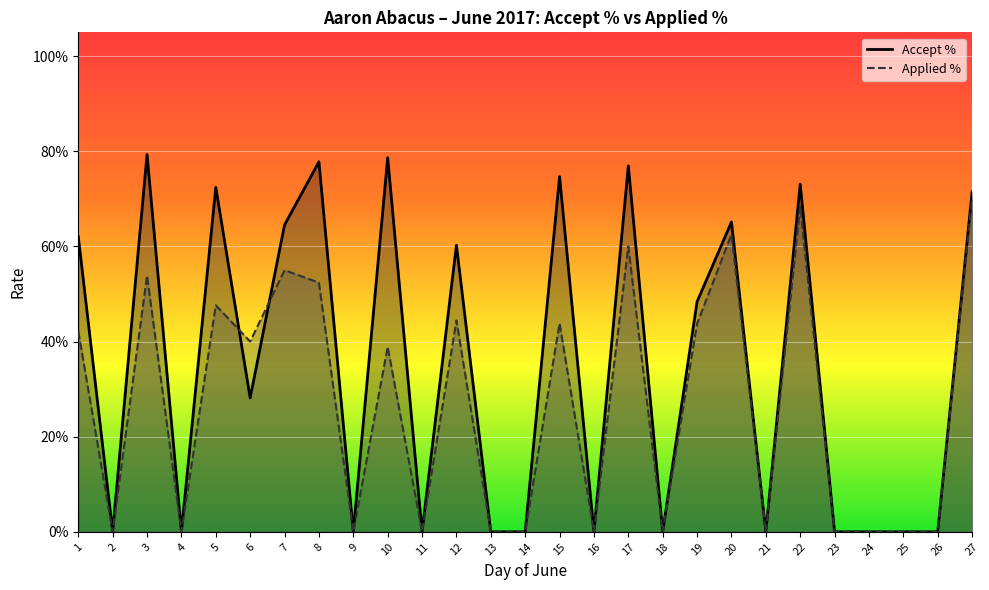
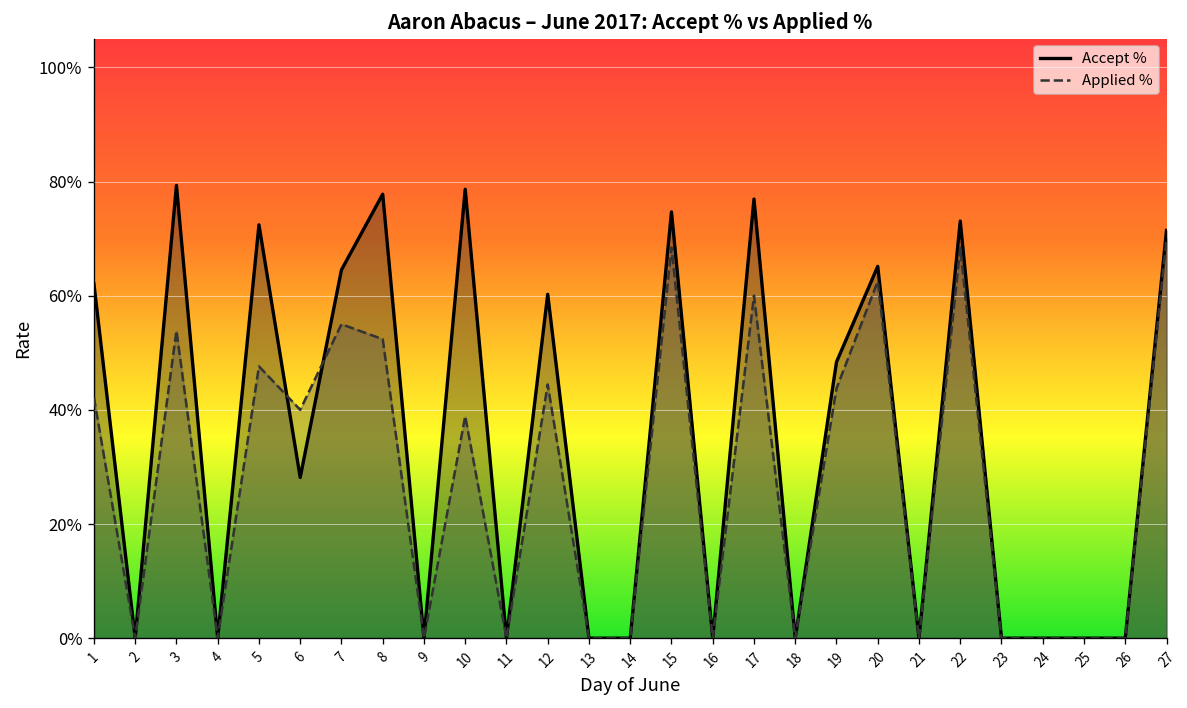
Applied %, 15: 44% -> 68%
